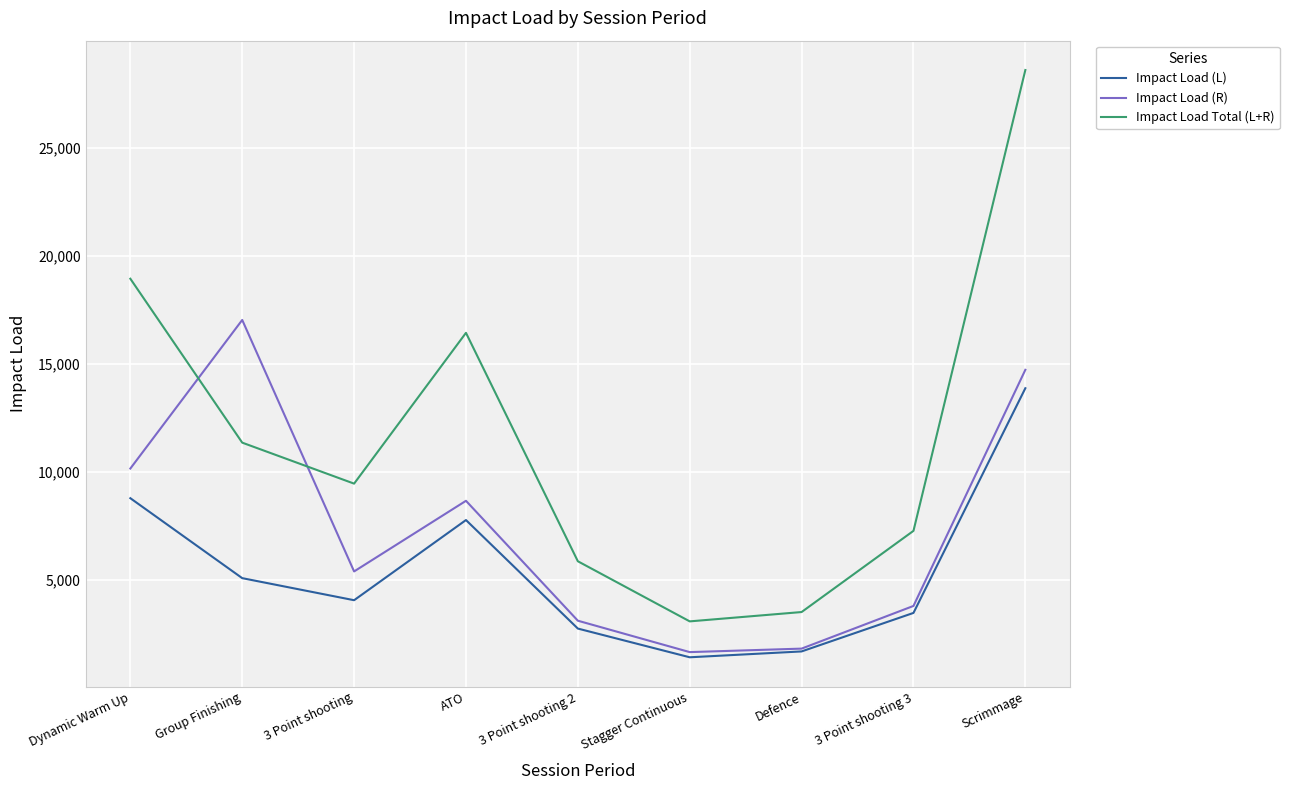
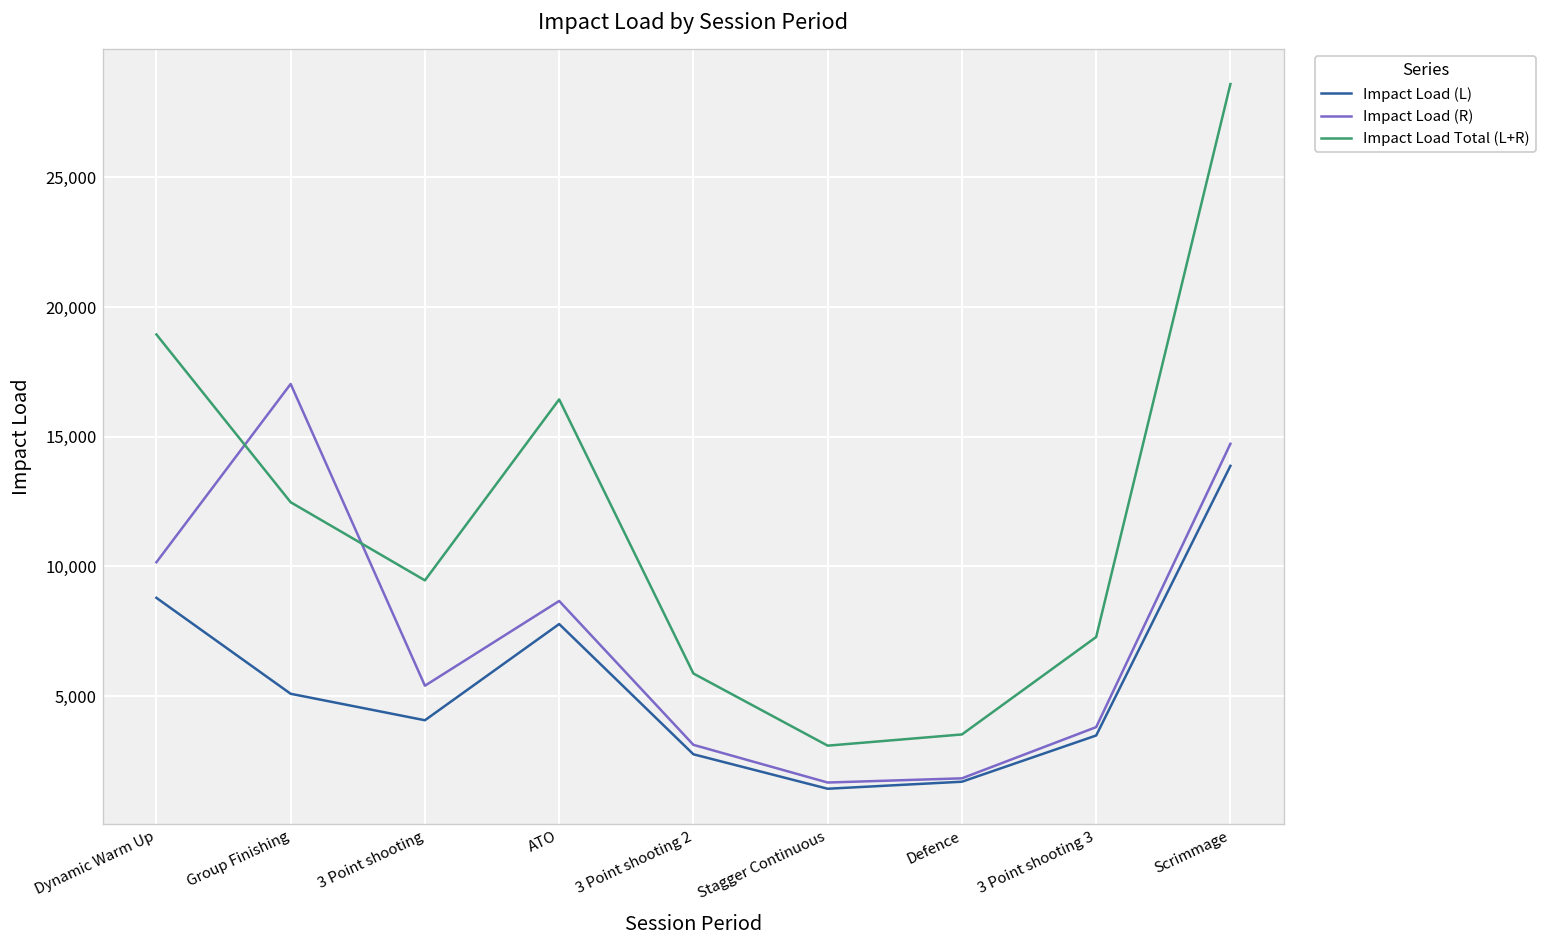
Impact Load Total (L+R), Group Finishing: 11,400 -> 12,500
